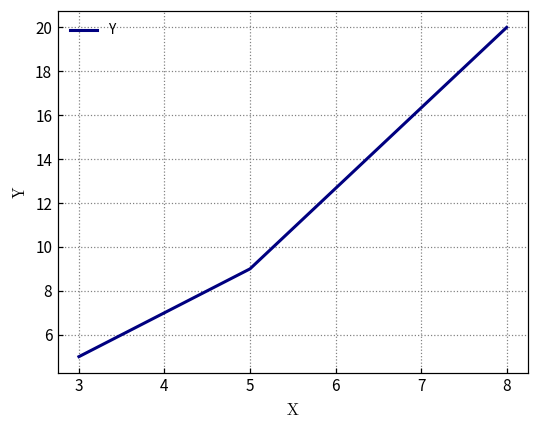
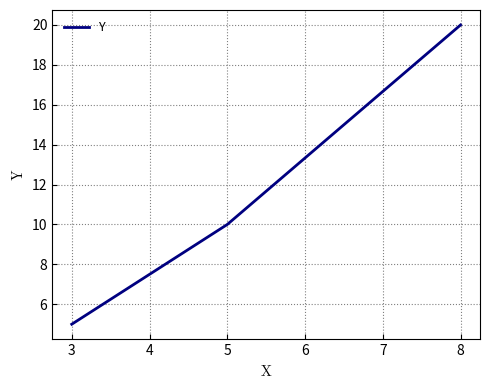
5: 9 -> 10
